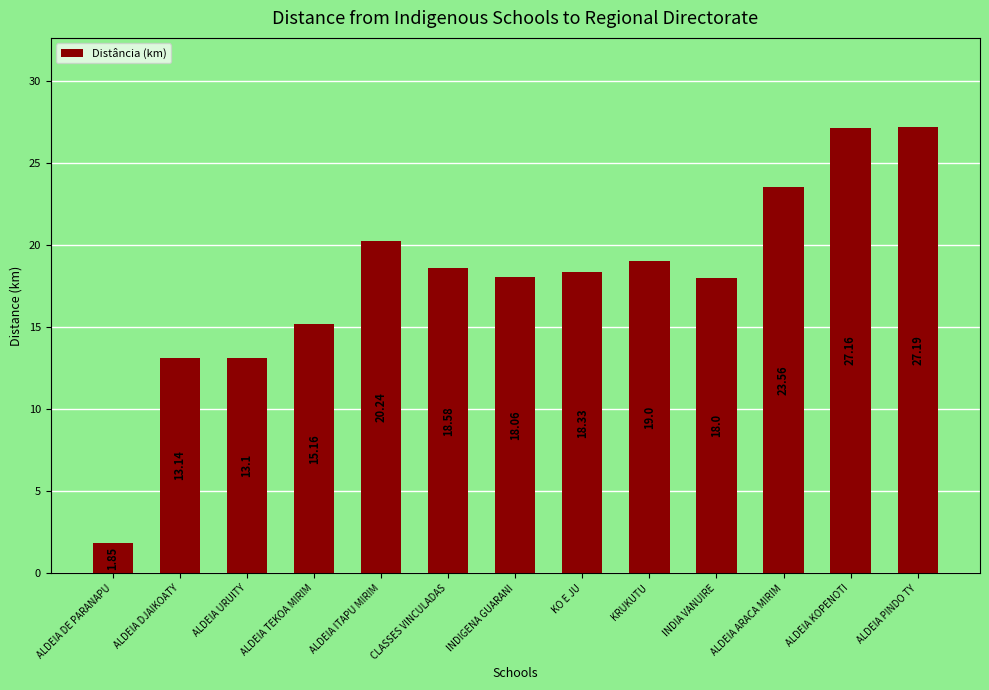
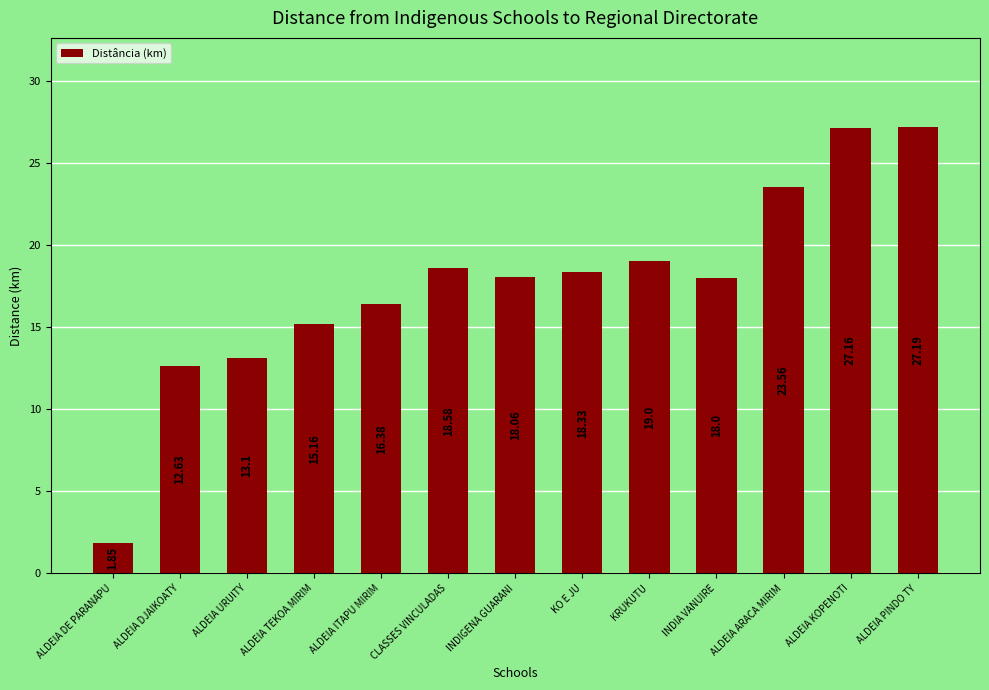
ALDEIA DJAIKOATY: 13.14 -> 12.63
ALDEIA ITAPU MIRIM: 20.24 -> 16.38
